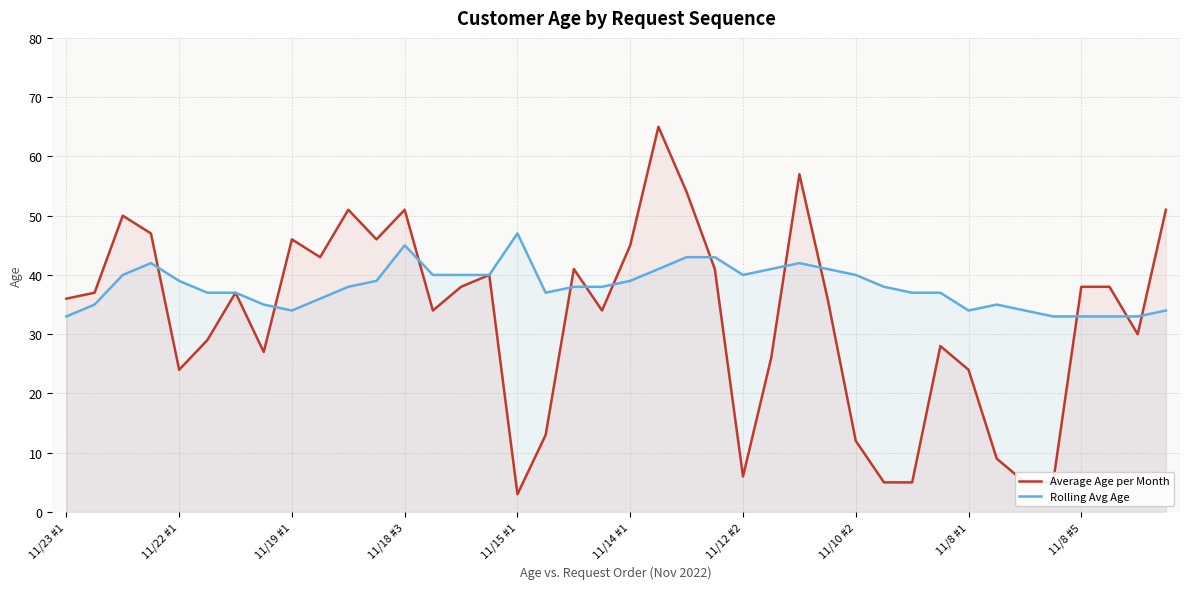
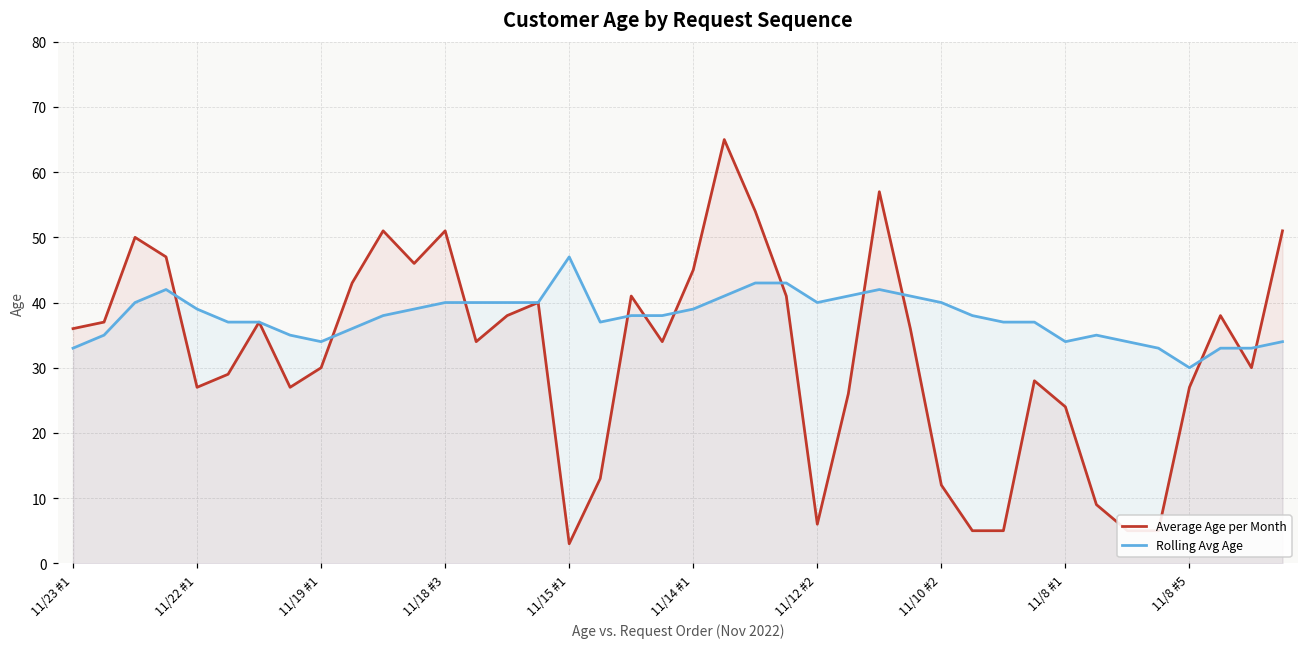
Average Age per Month, 11/22 #1: 24 -> 27
Average Age per Month, 11/19 #1: 46 -> 30
Rolling Avg Age, 11/18 #3: 45 -> 40
Average Age per Month, 11/8 #5: 38 -> 27
Rolling Avg Age, 11/8 #5: 33 -> 30
